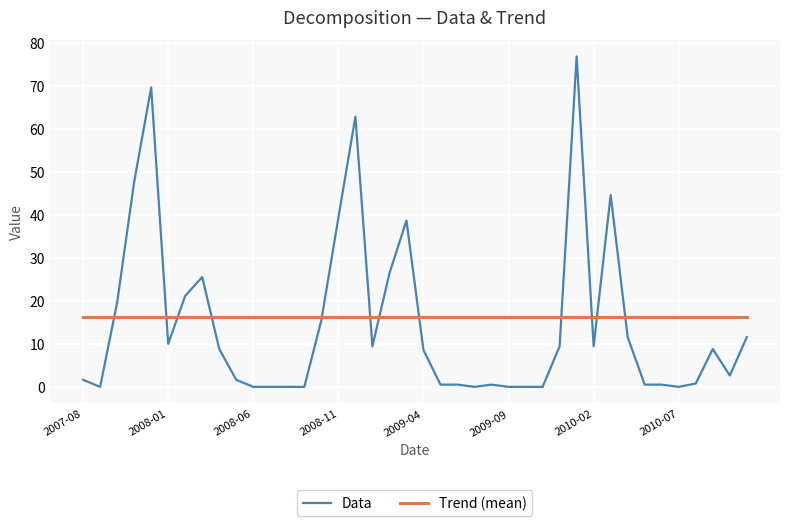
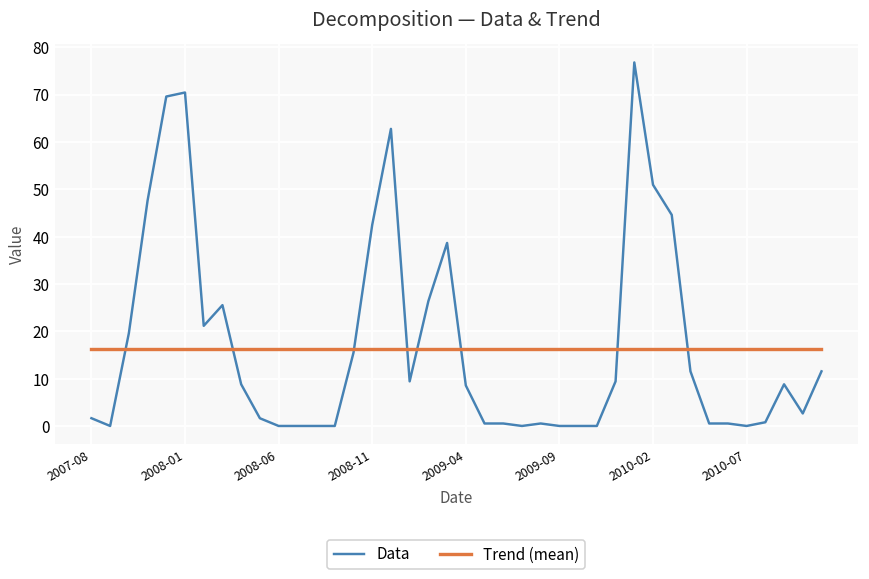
Data, 2008-01: 10 -> 70
Data, 2008-11: 39 -> 42
Data, 2010-02: 9 -> 51
